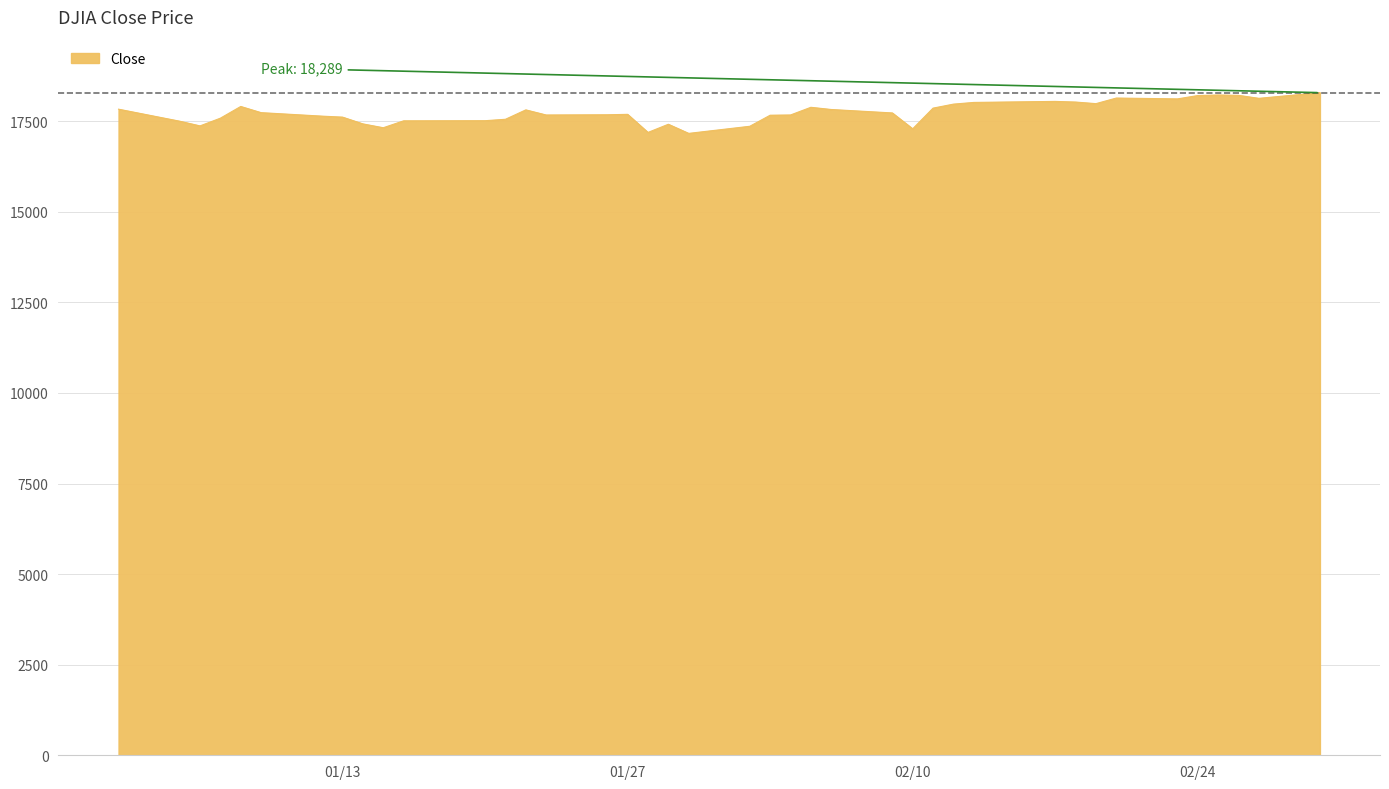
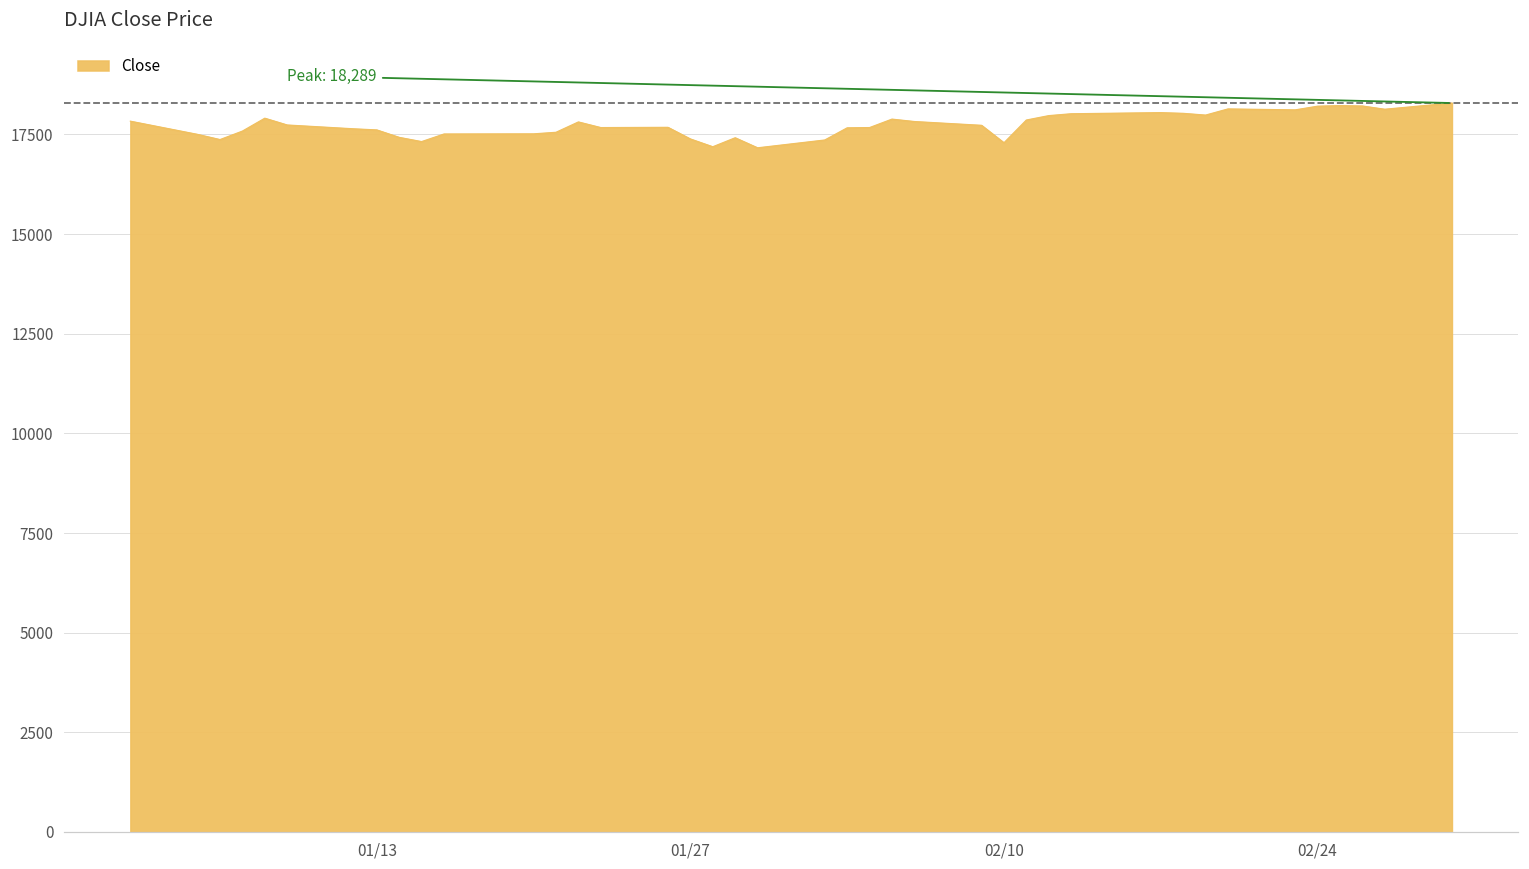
01/27: 17700 -> 17400
